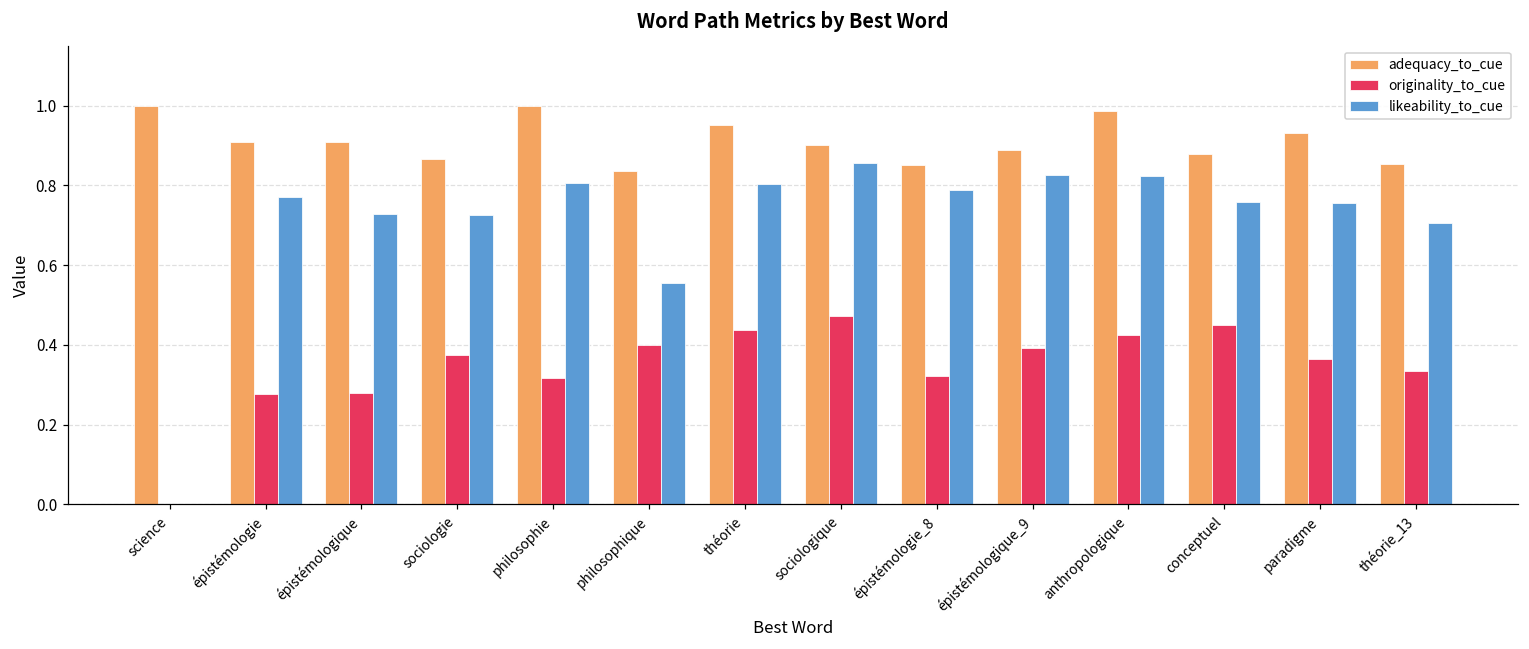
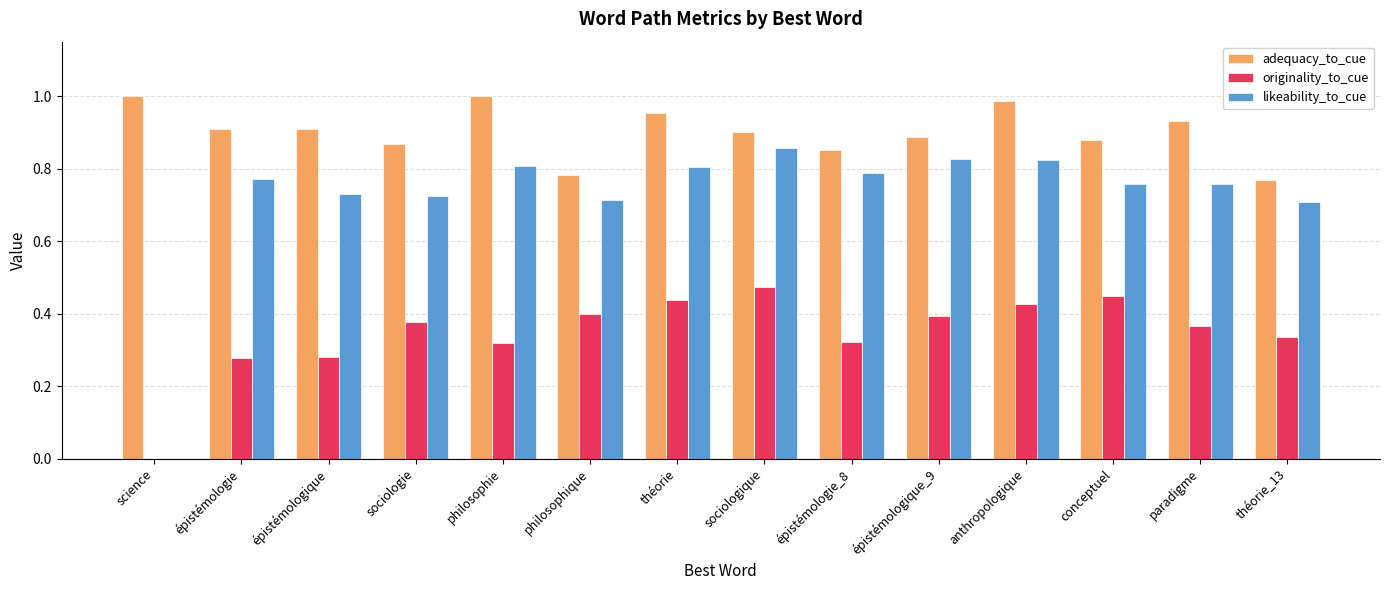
adequacy_to_cue, philosophique: 0.84 -> 0.78
likeability_to_cue, philosophique: 0.55 -> 0.71
adequacy_to_cue, théorie_13: 0.85 -> 0.77
